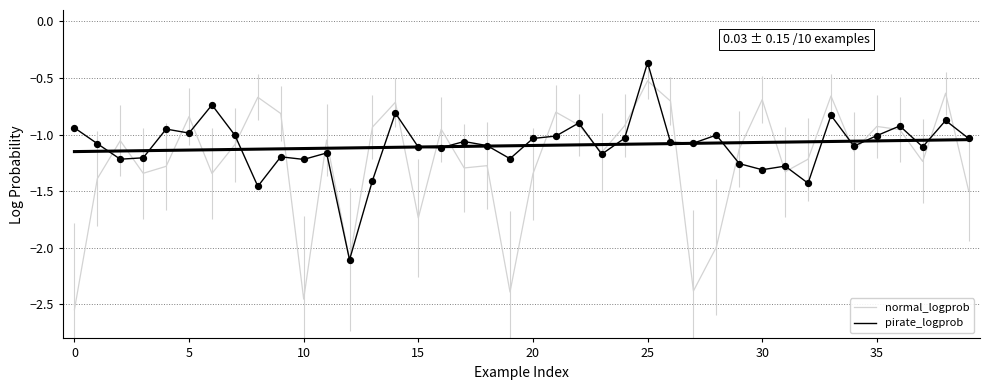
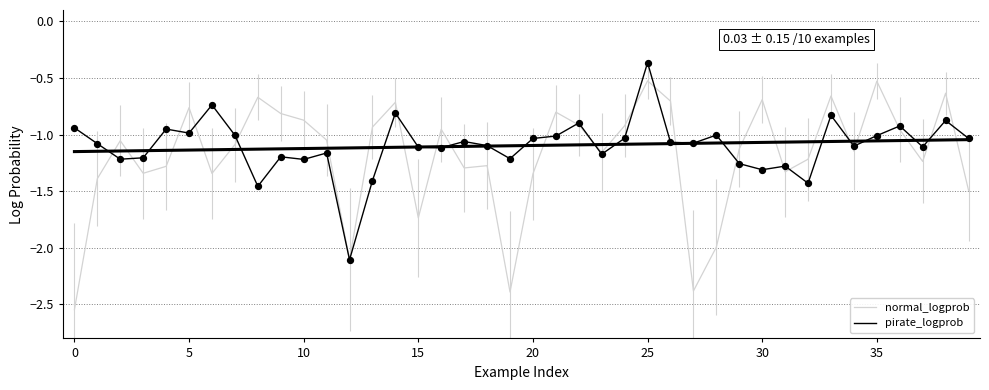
normal_logprob, 5: -0.84 -> -0.76
normal_logprob, 10: -2.45 -> -0.87
normal_logprob, 35: -0.93 -> -0.53
